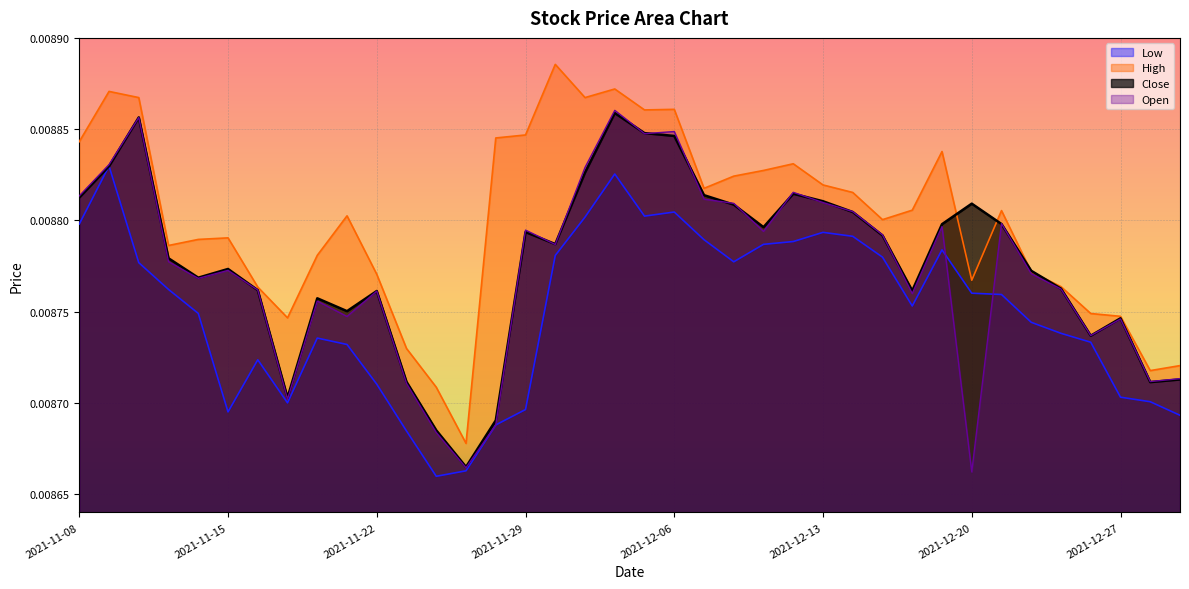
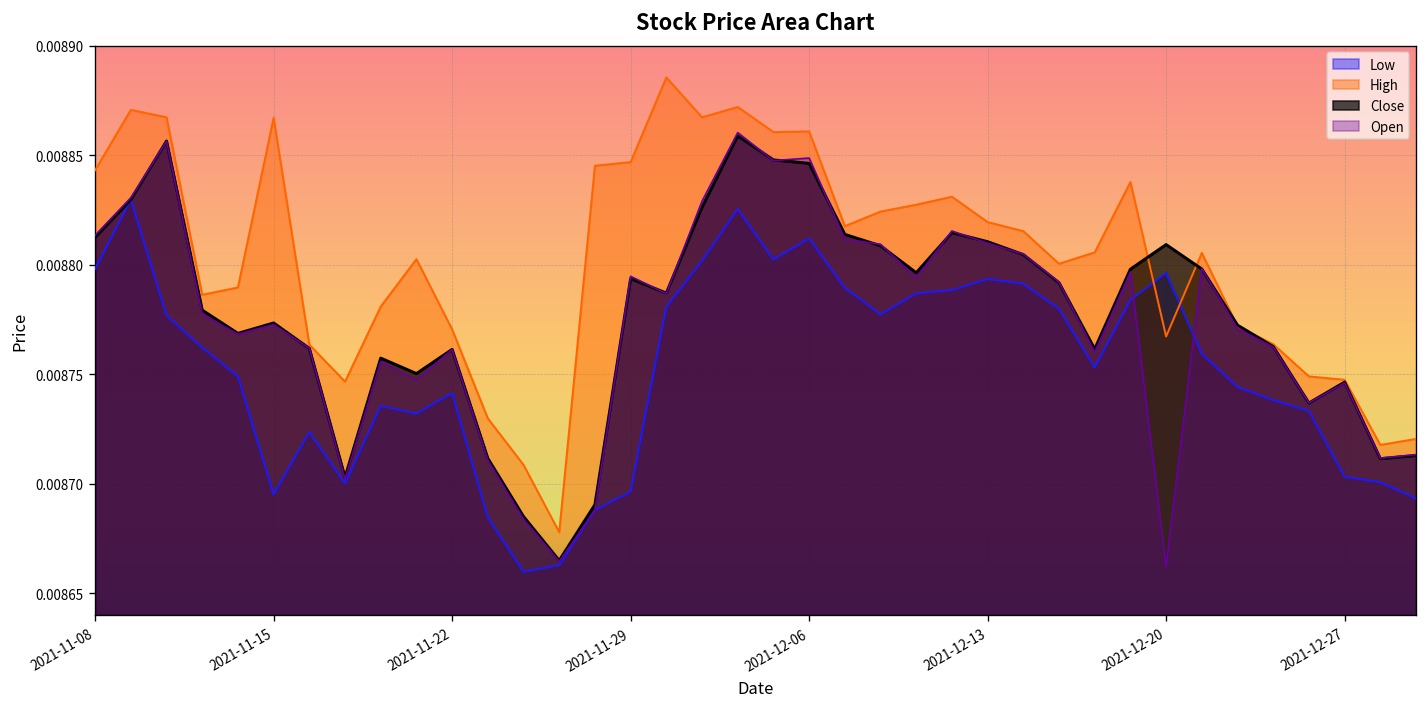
High, 2021-11-15: 0.008790 -> 0.008867
Low, 2021-11-22: 0.008710 -> 0.008741
Low, 2021-12-06: 0.008805 -> 0.008812
Low, 2021-12-20: 0.008760 -> 0.008796
